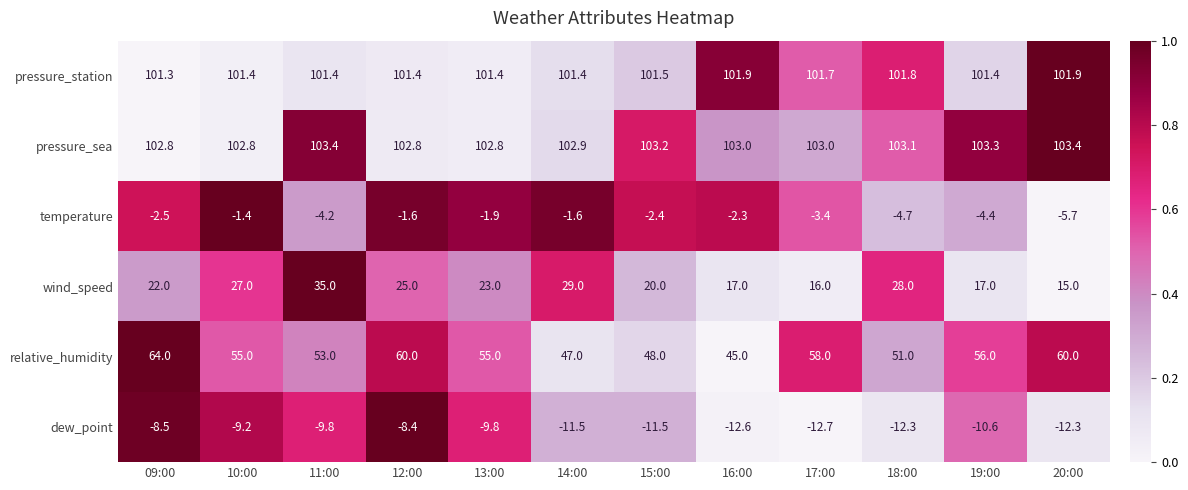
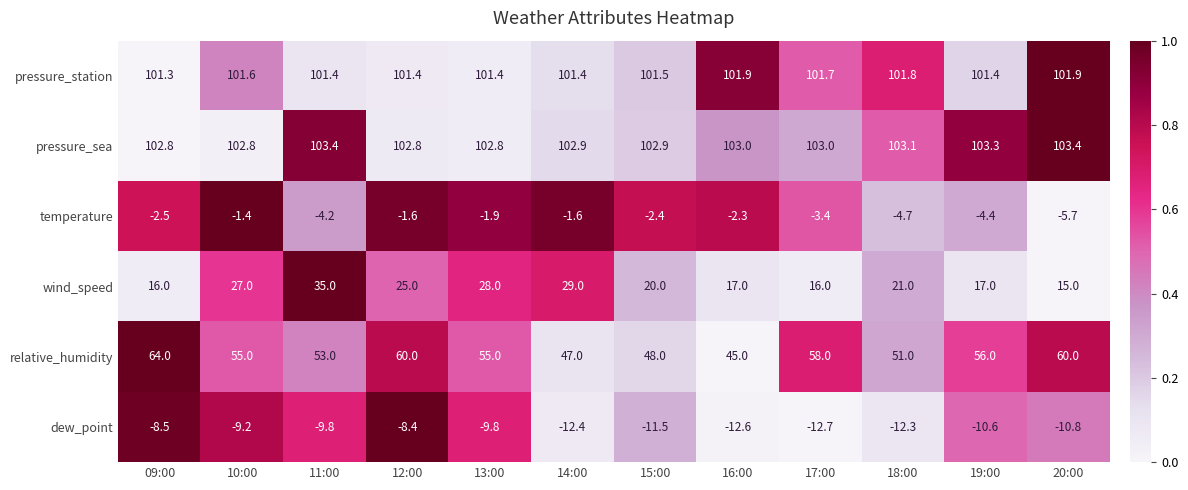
pressure_station, 10:00: 101.4 -> 101.6
pressure_sea, 15:00: 103.2 -> 102.9
wind_speed, 09:00: 22.0 -> 16.0
wind_speed, 13:00: 23.0 -> 28.0
wind_speed, 18:00: 28.0 -> 21.0
dew_point, 14:00: -11.5 -> -12.4
dew_point, 20:00: -12.3 -> -10.8
